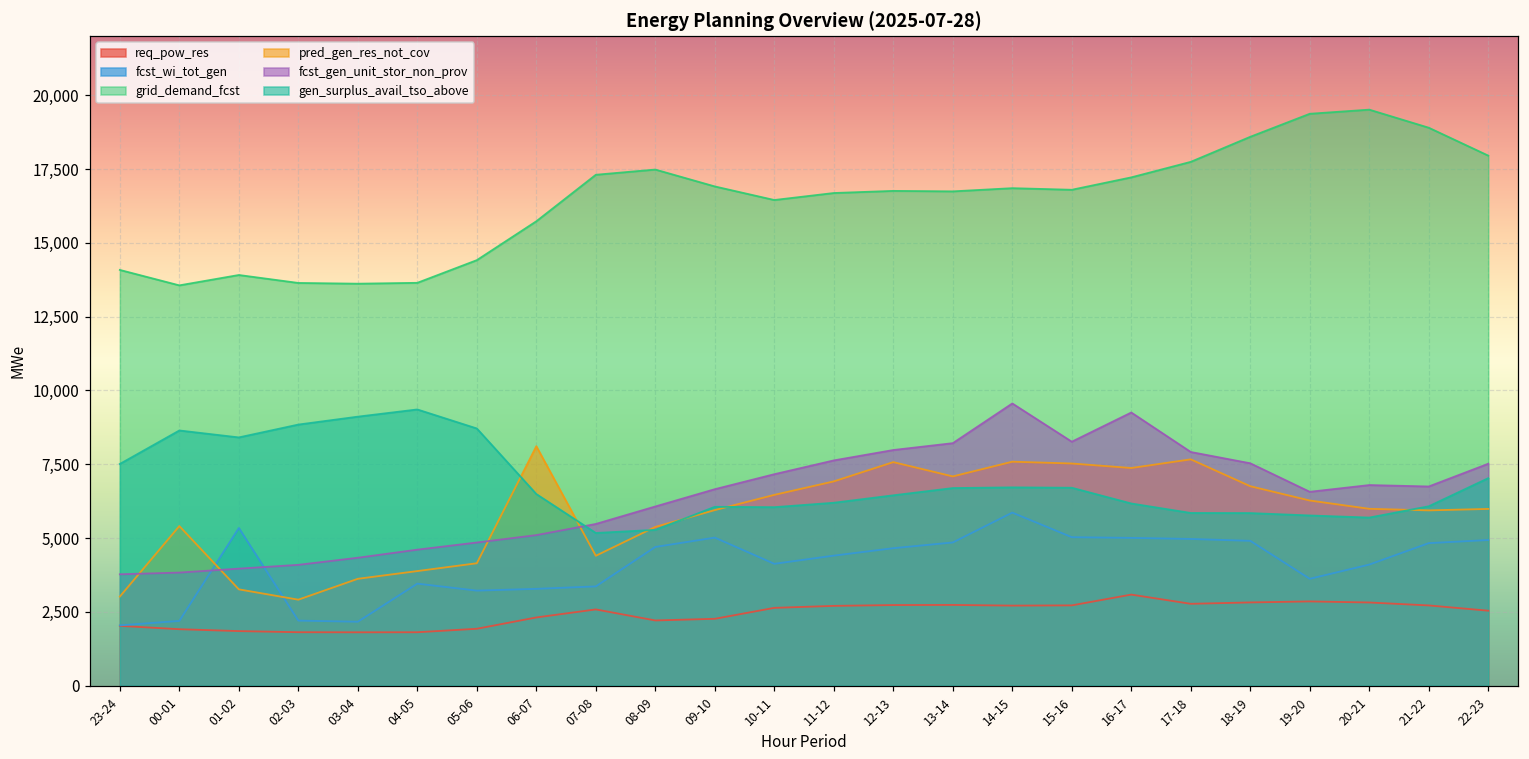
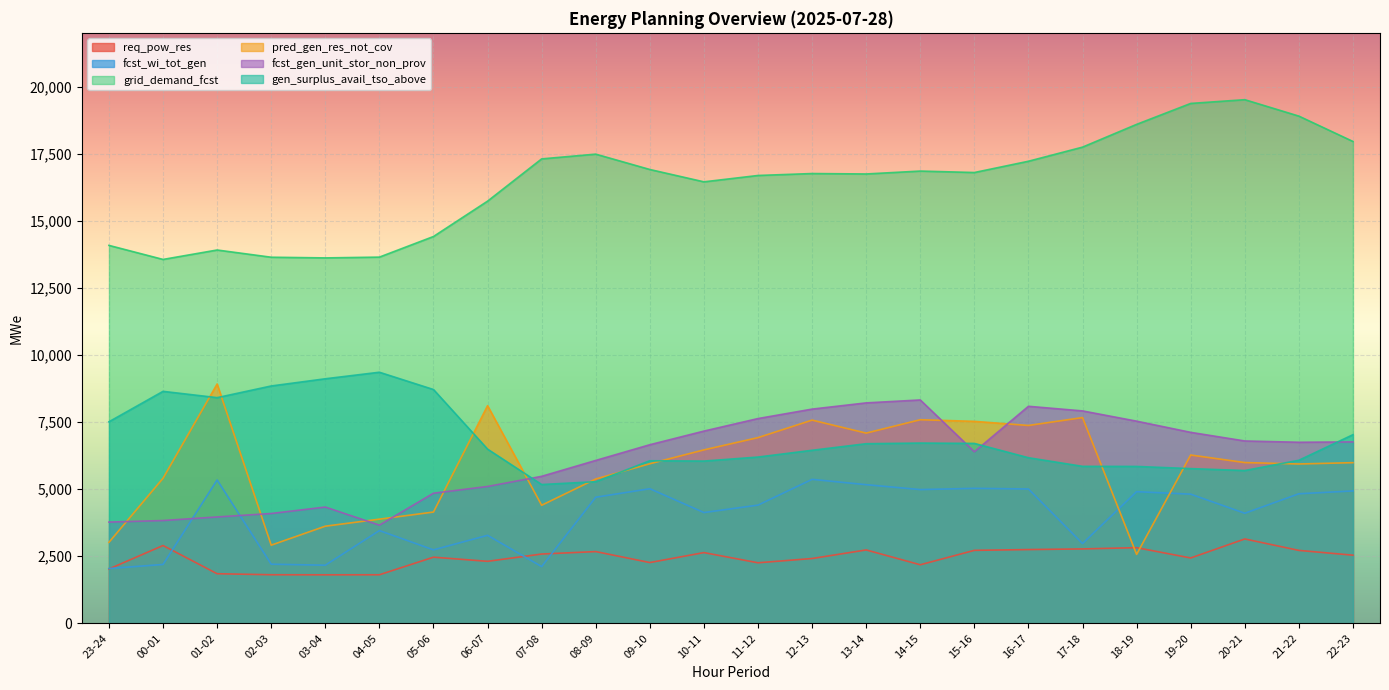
req_pow_res, 00-01: 1,900 -> 2,900
pred_gen_res_not_cov, 01-02: 3,300 -> 8,900
fcst_gen_unit_stor_non_prov, 04-05: 4,600 -> 3,700
req_pow_res, 05-06: 1,900 -> 2,500
fcst_wi_tot_gen, 05-06: 3,200 -> 2,700
fcst_wi_tot_gen, 07-08: 3,400 -> 2,100
req_pow_res, 08-09: 2,200 -> 2,700
req_pow_res, 11-12: 2,700 -> 2,300
req_pow_res, 12-13: 2,700 -> 2,400
fcst_wi_tot_gen, 12-13: 4,700 -> 5,400
fcst_wi_tot_gen, 13-14: 4,900 -> 5,200
req_pow_res, 14-15: 2,700 -> 2,200
fcst_wi_tot_gen, 14-15: 5,900 -> 5,000
fcst_gen_unit_stor_non_prov, 14-15: 9,600 -> 8,300
fcst_gen_unit_stor_non_prov, 15-16: 8,300 -> 6,400
req_pow_res, 16-17: 3,100 -> 2,700
fcst_gen_unit_stor_non_prov, 16-17: 9,300 -> 8,100
fcst_wi_tot_gen, 17-18: 5,000 -> 3,000
pred_gen_res_not_cov, 18-19: 6,800 -> 2,600
req_pow_res, 19-20: 2,900 -> 2,400
fcst_wi_tot_gen, 19-20: 3,600 -> 4,800
fcst_gen_unit_stor_non_prov, 19-20: 6,600 -> 7,100
req_pow_res, 20-21: 2,800 -> 3,100
fcst_gen_unit_stor_non_prov, 22-23: 7,500 -> 6,800
